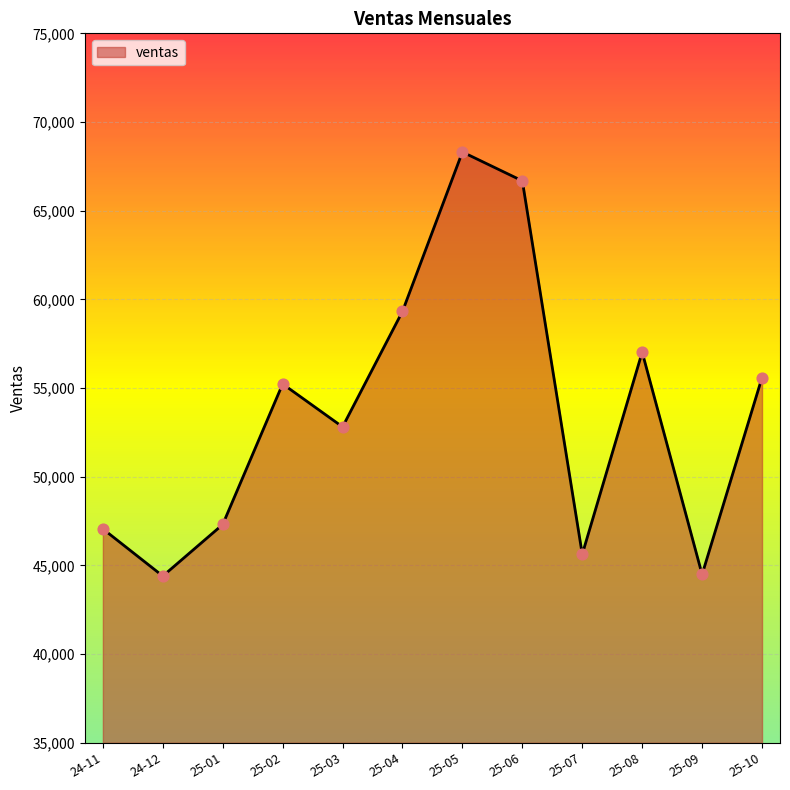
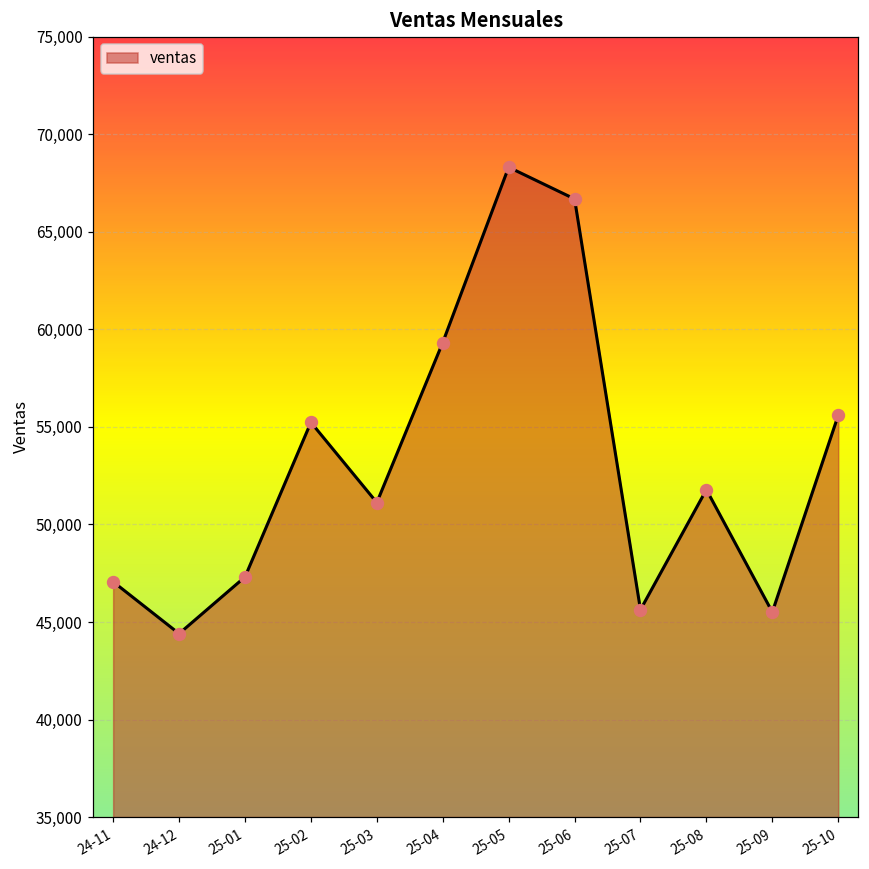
25-03: 52,800 -> 51,100
25-08: 57,000 -> 51,800
25-09: 44,500 -> 45,500
